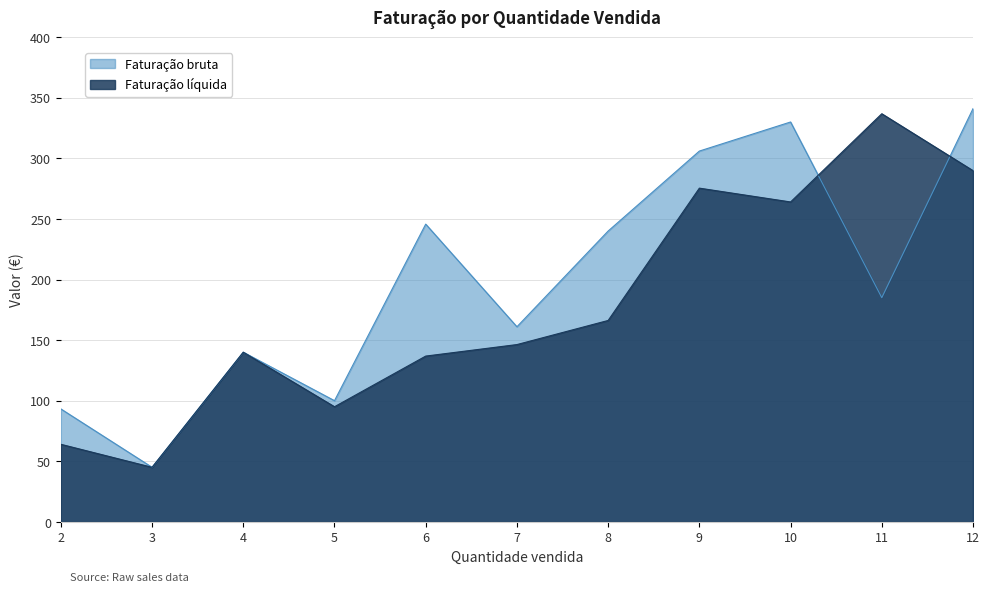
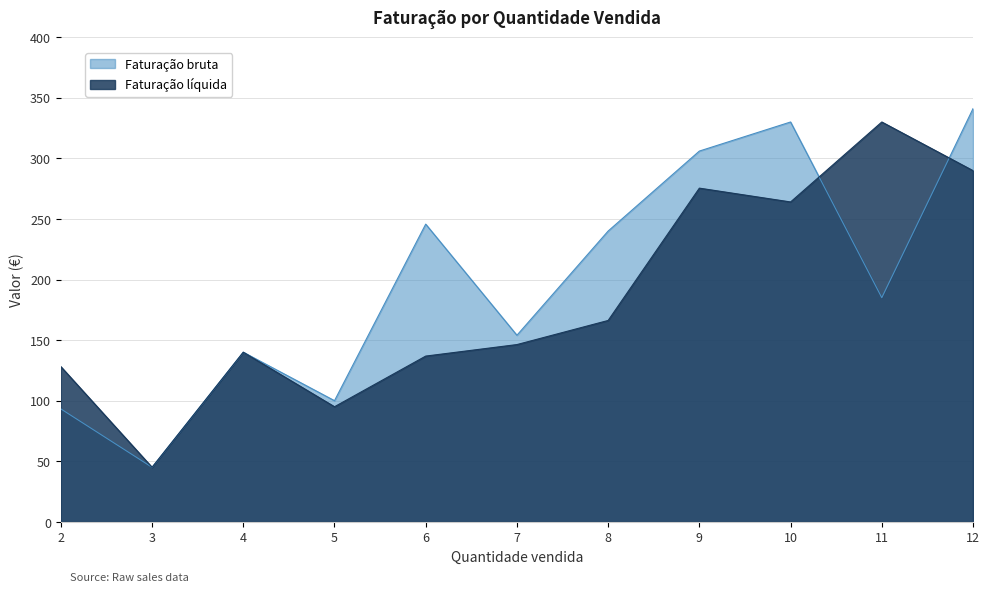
Faturação líquida, 2: 64 -> 128
Faturação bruta, 7: 161 -> 154
Faturação líquida, 11: 337 -> 330
